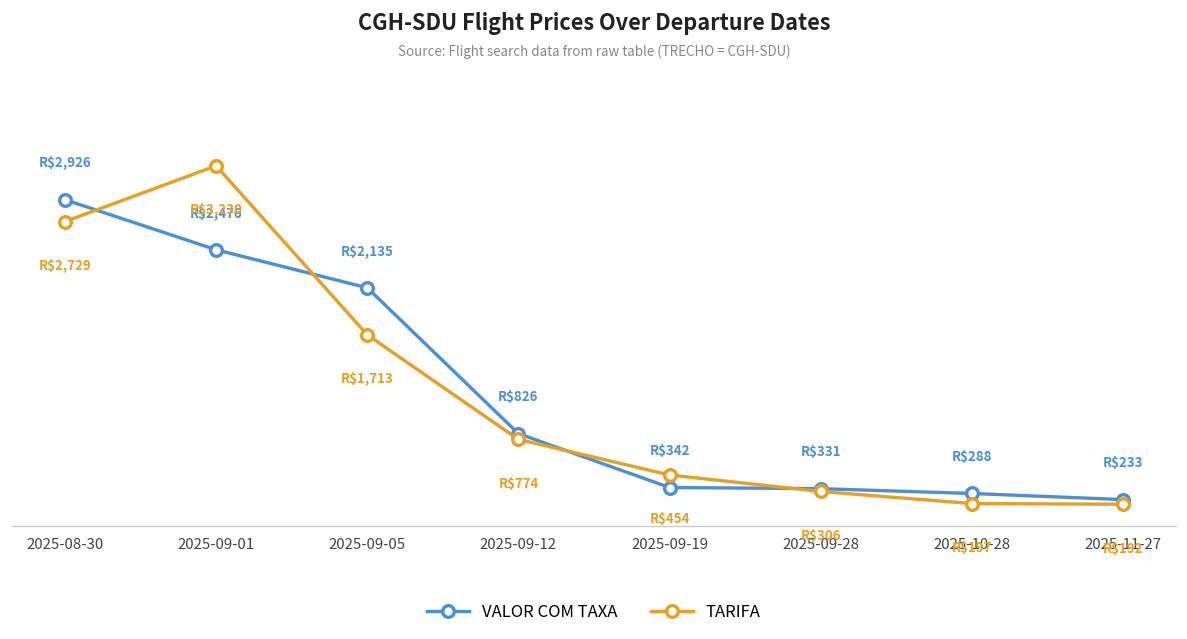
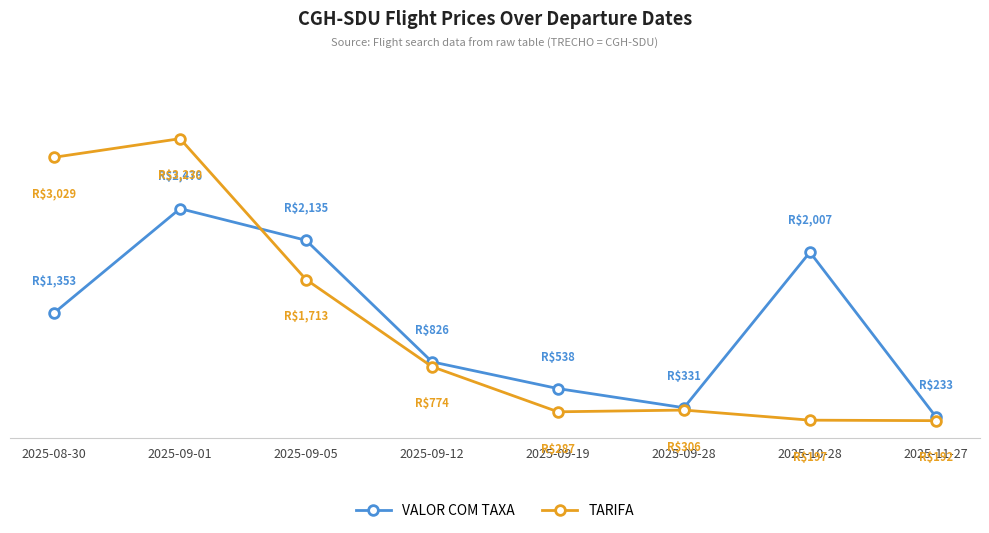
VALOR COM TAXA, 2025-08-30: $2,926 -> $1,353
TARIFA, 2025-08-30: $2,729 -> $3,029
VALOR COM TAXA, 2025-09-19: $342 -> $538
TARIFA, 2025-09-19: $454 -> $287
VALOR COM TAXA, 2025-10-28: $288 -> $2,007
